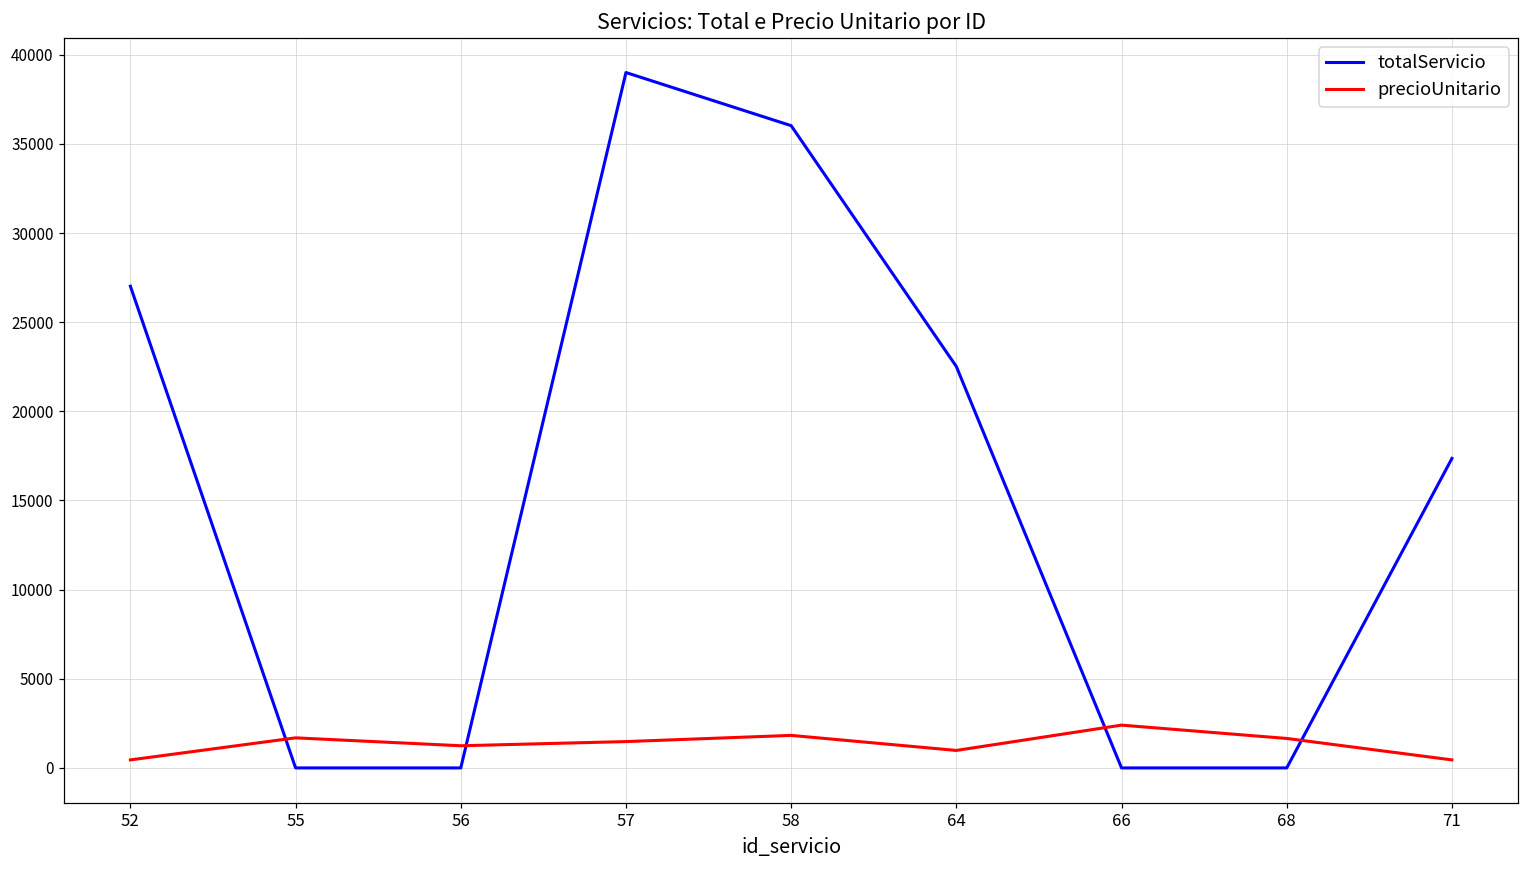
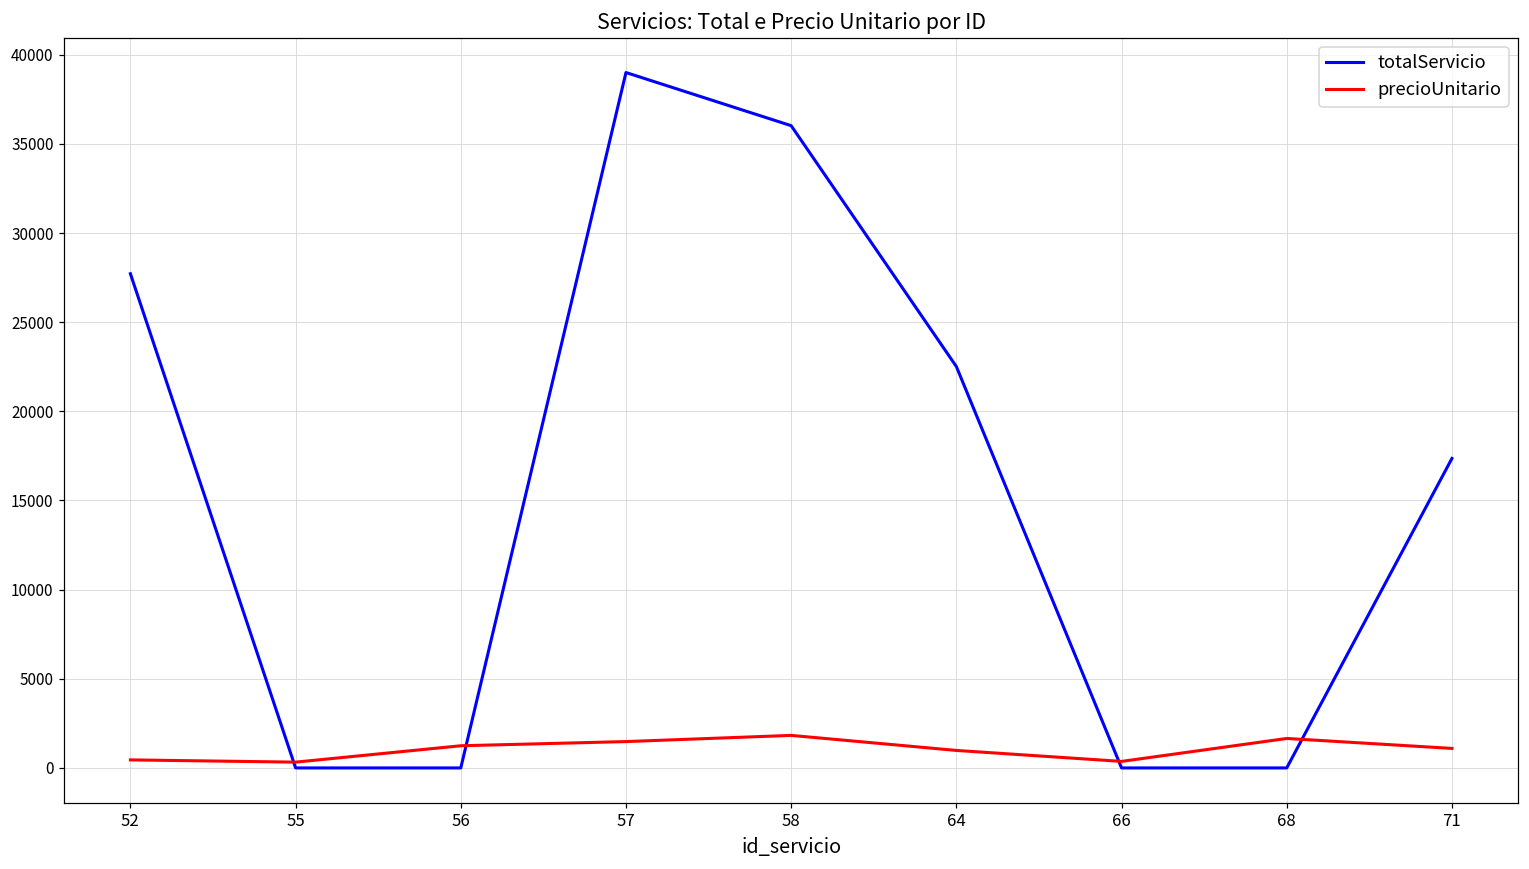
totalServicio, 52: 27000 -> 27700
precioUnitario, 55: 1700 -> 300
precioUnitario, 66: 2400 -> 400
precioUnitario, 71: 500 -> 1100
